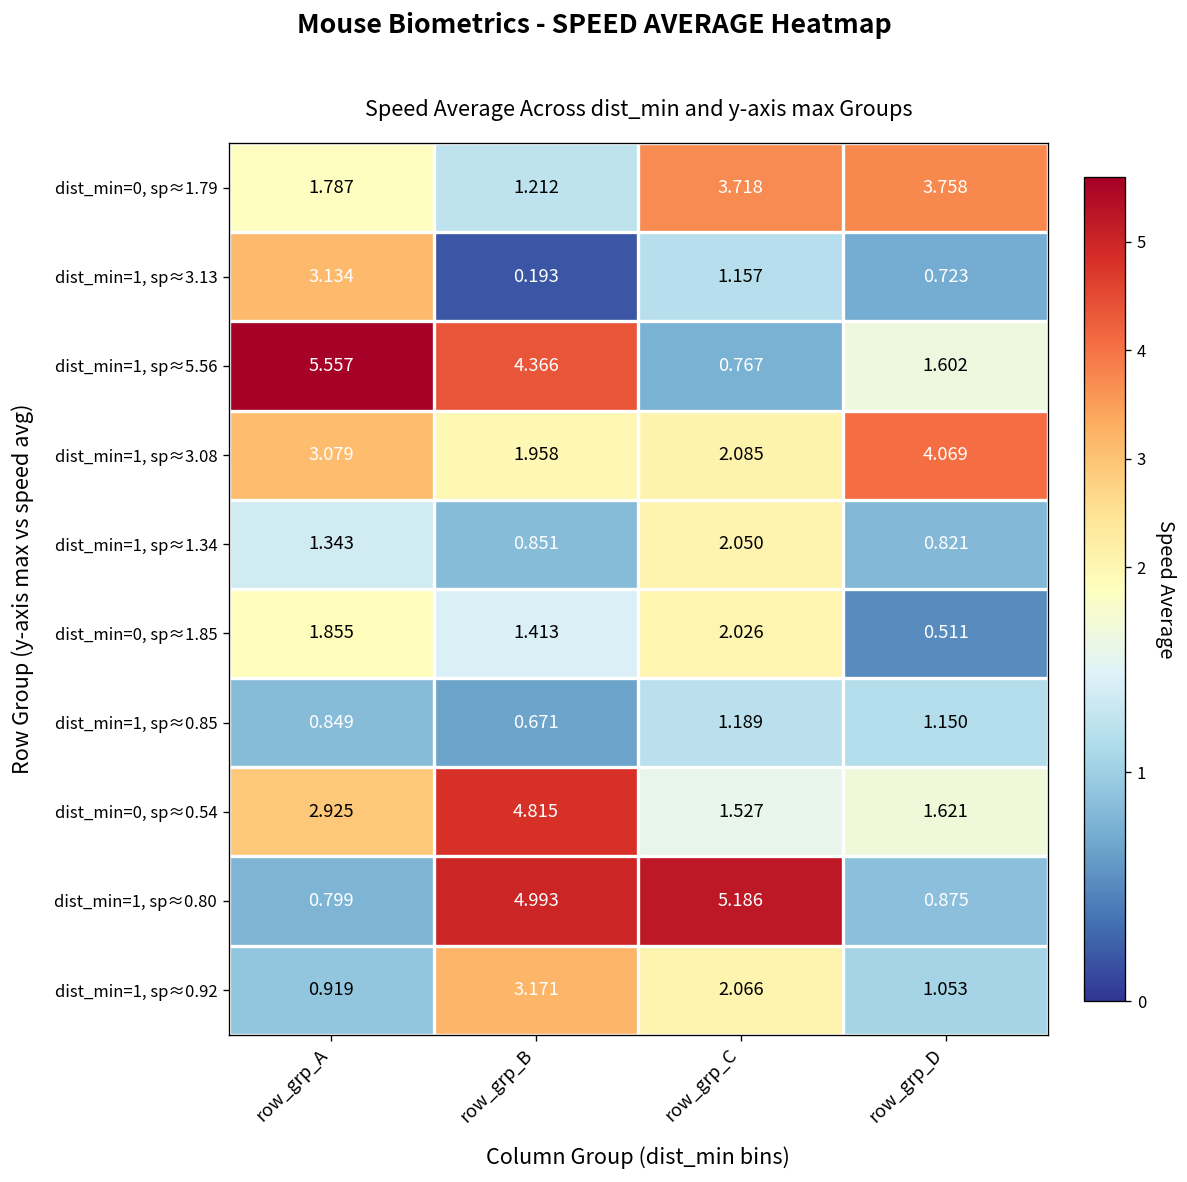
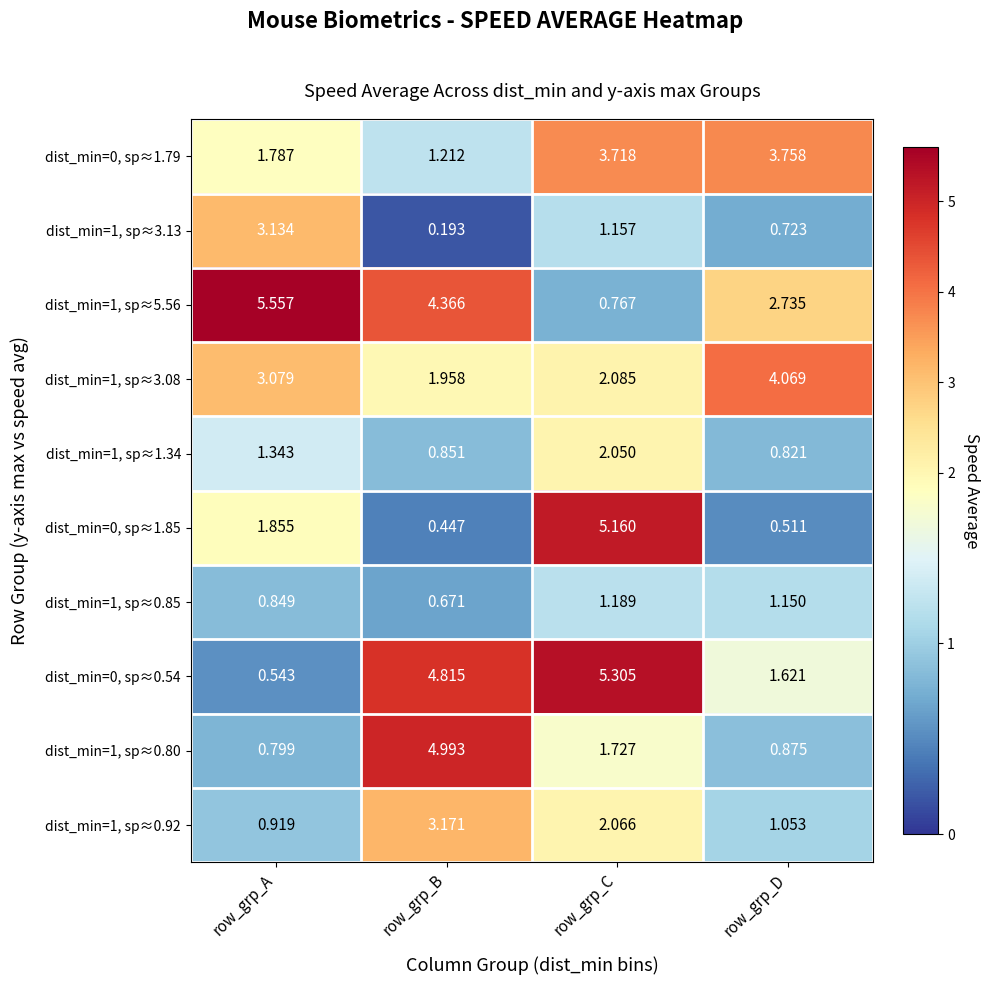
dist_min=1, sp≈5.56, row_grp_D: 1.602 -> 2.735
dist_min=0, sp≈1.85, row_grp_B: 1.413 -> 0.447
dist_min=0, sp≈1.85, row_grp_C: 2.026 -> 5.160
dist_min=0, sp≈0.54, row_grp_A: 2.925 -> 0.543
dist_min=0, sp≈0.54, row_grp_C: 1.527 -> 5.305
dist_min=1, sp≈0.80, row_grp_C: 5.186 -> 1.727
